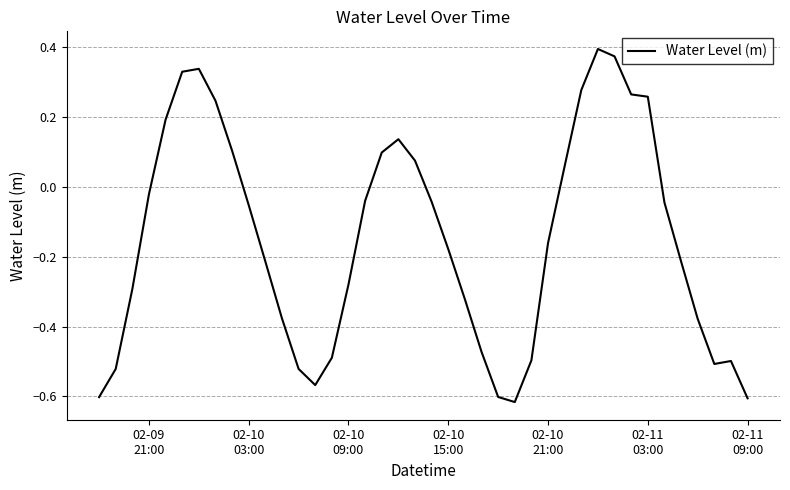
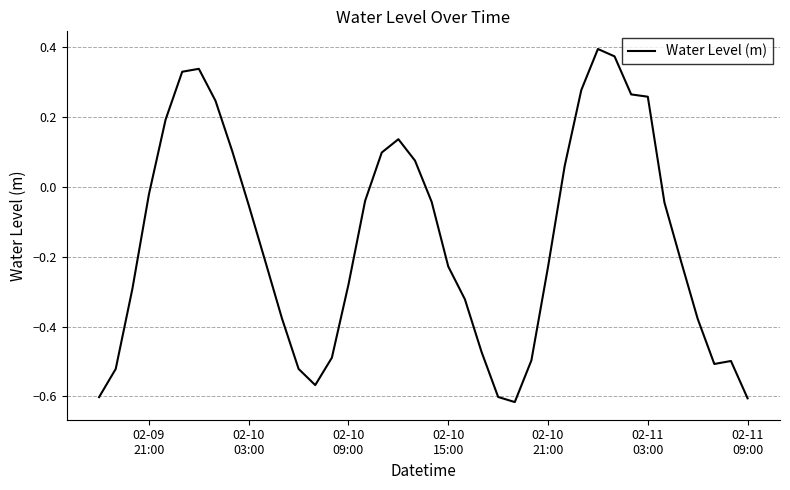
02-10 15:00: -0.18 -> -0.23
02-10 21:00: -0.16 -> -0.23
